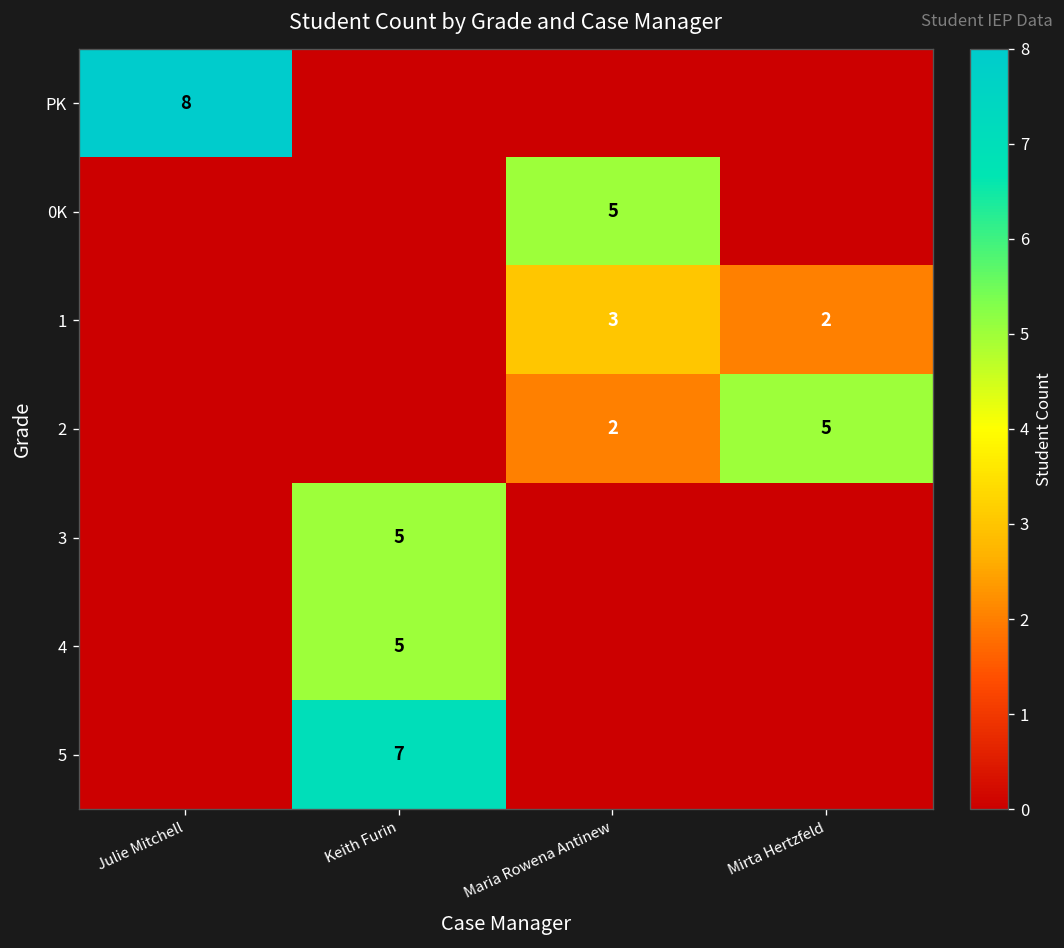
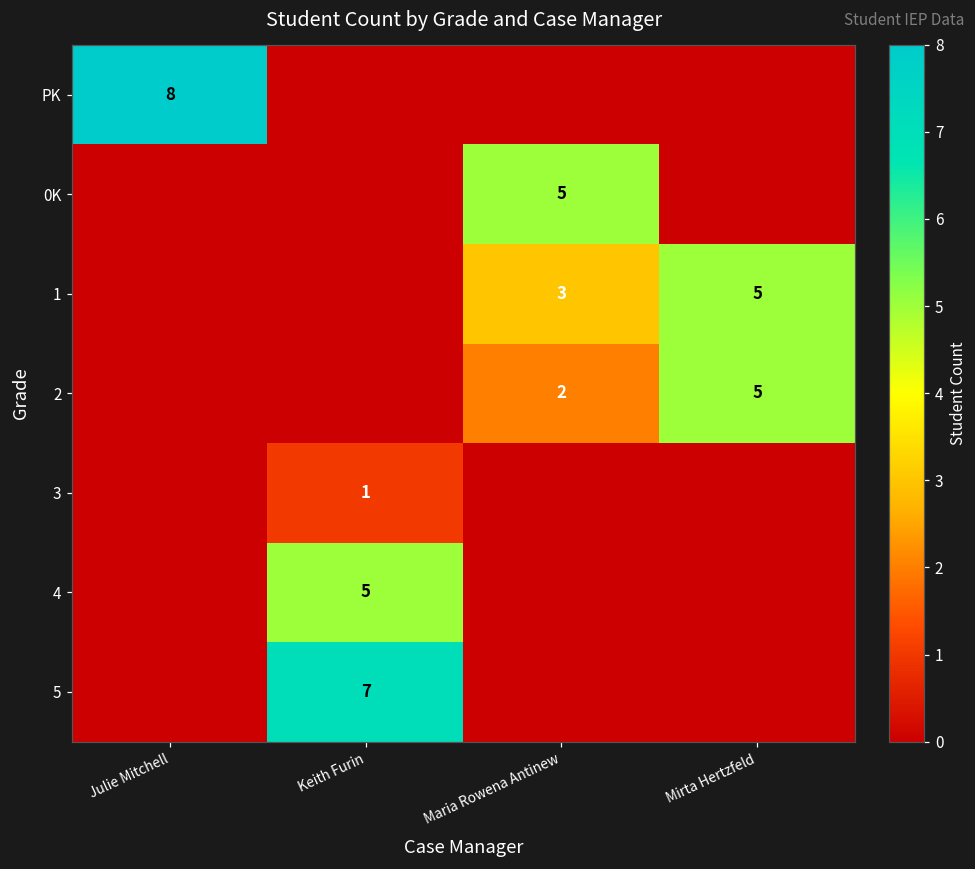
1, Mirta Hertzfeld: 2 -> 5
3, Keith Furin: 5 -> 1
